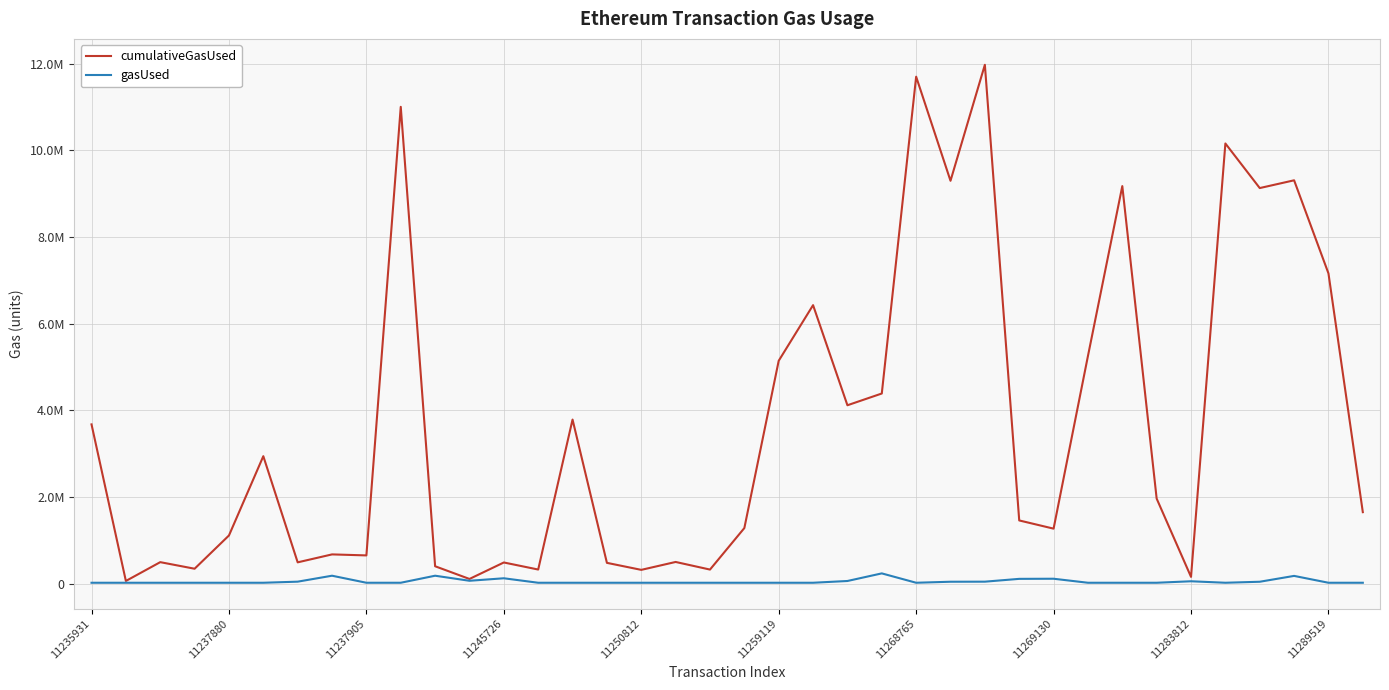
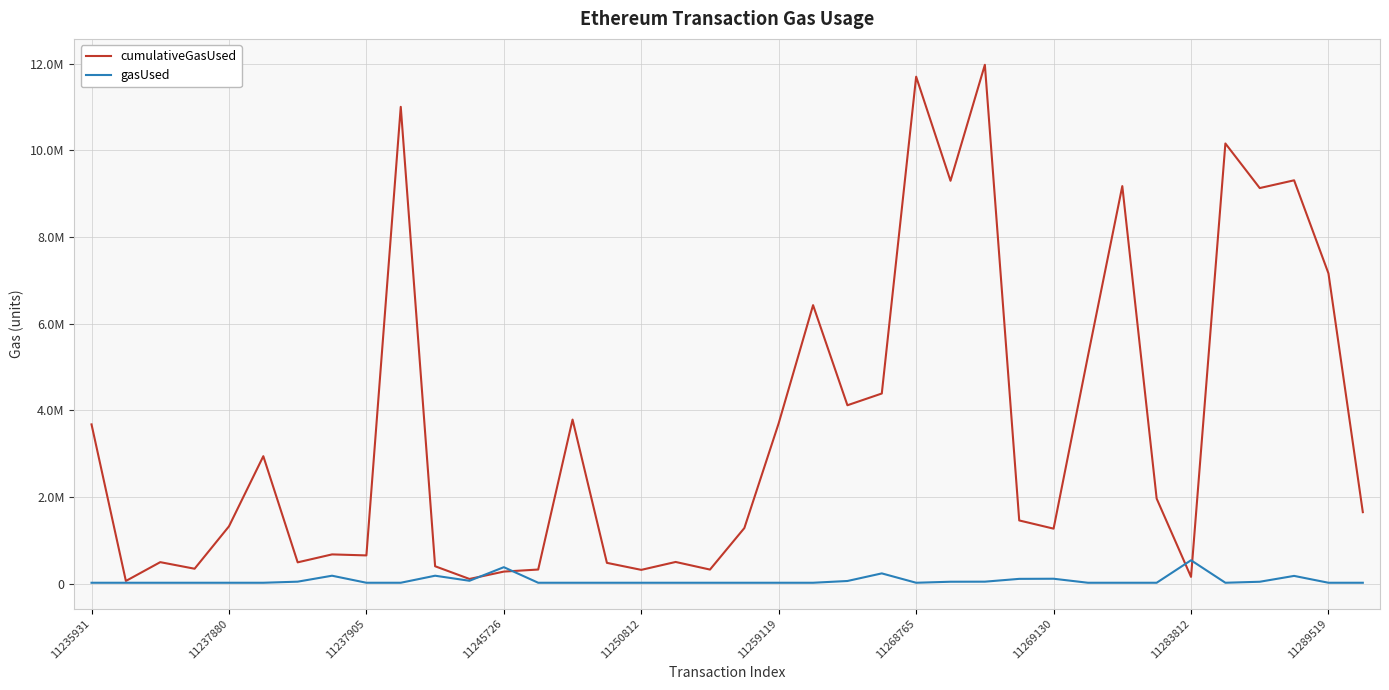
cumulativeGasUsed, 11237880: 1100000 -> 1300000
cumulativeGasUsed, 11245726: 500000 -> 300000
gasUsed, 11245726: 100000 -> 400000
cumulativeGasUsed, 11259119: 5100000 -> 3700000
gasUsed, 11283812: 100000 -> 500000
